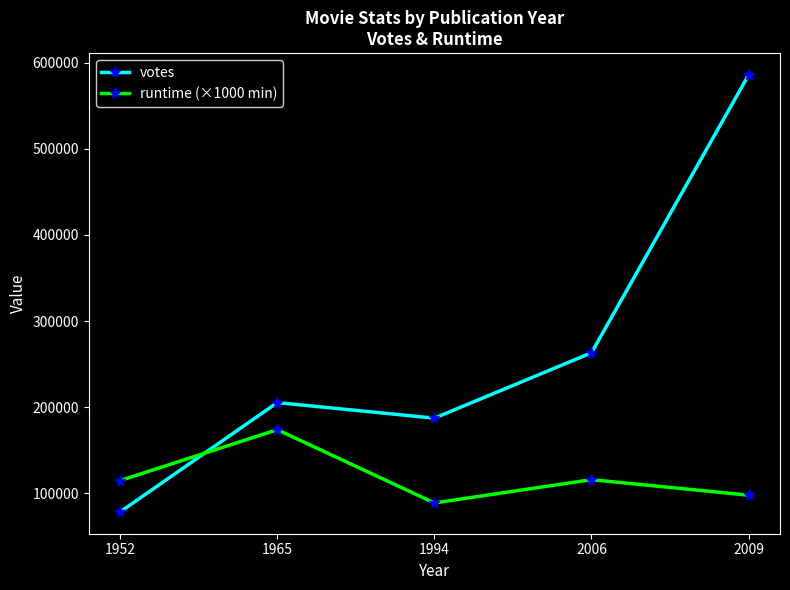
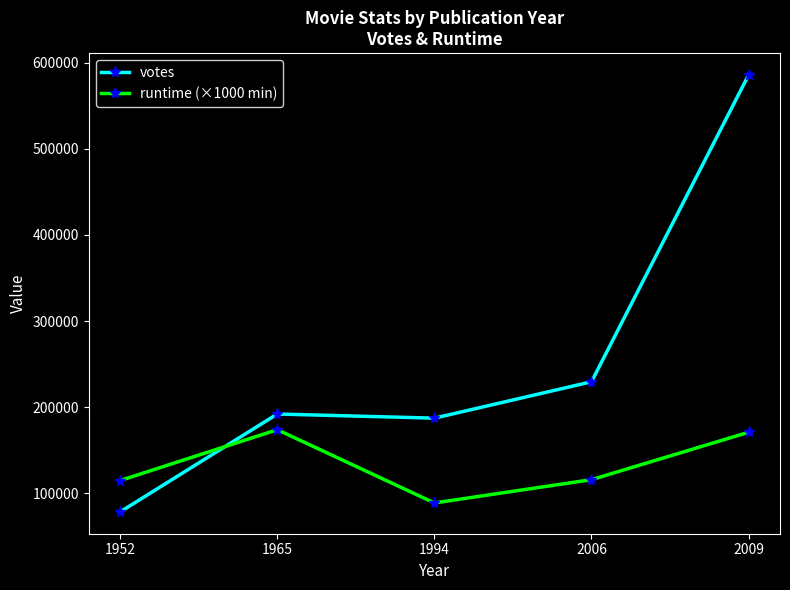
votes, 1965: 210000 -> 190000
votes, 2006: 260000 -> 230000
runtime (×1000 min), 2009: 100000 -> 170000
